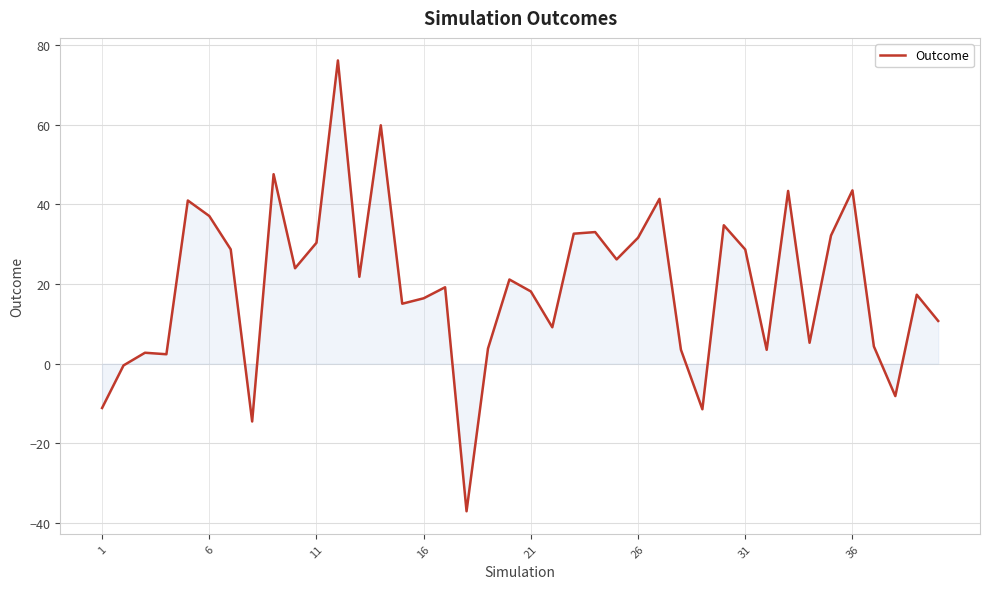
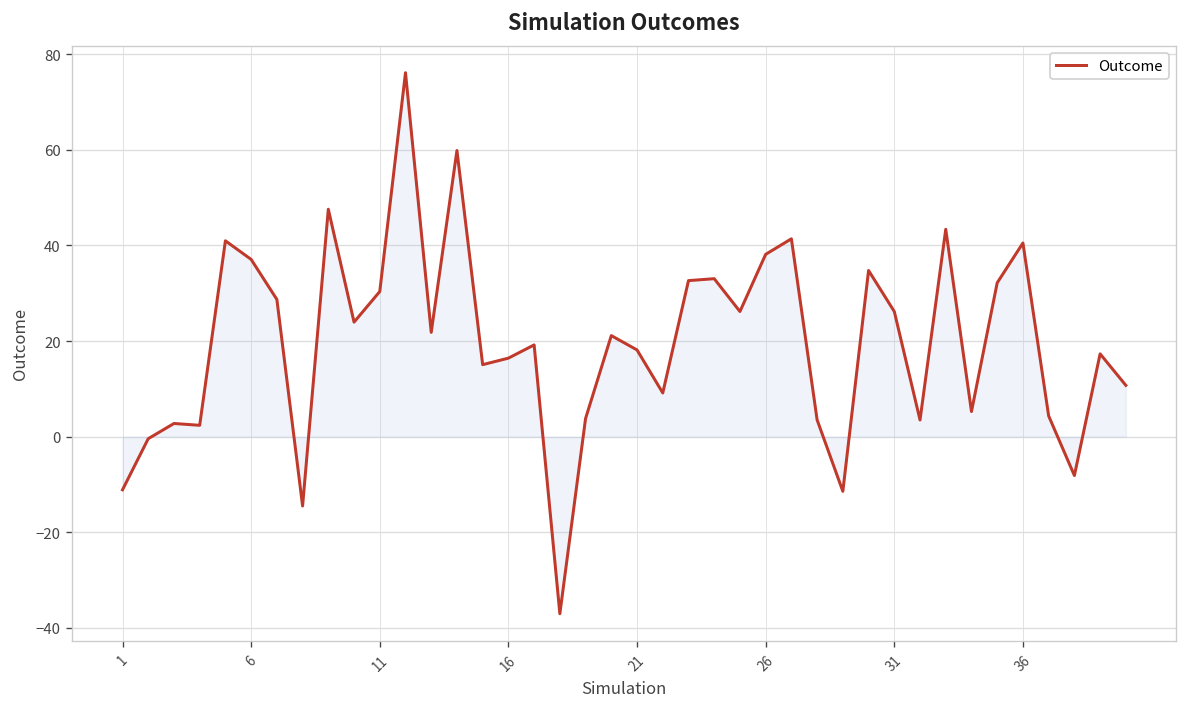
Outcome, 26: 32 -> 38
Outcome, 31: 29 -> 26
Outcome, 36: 44 -> 41
